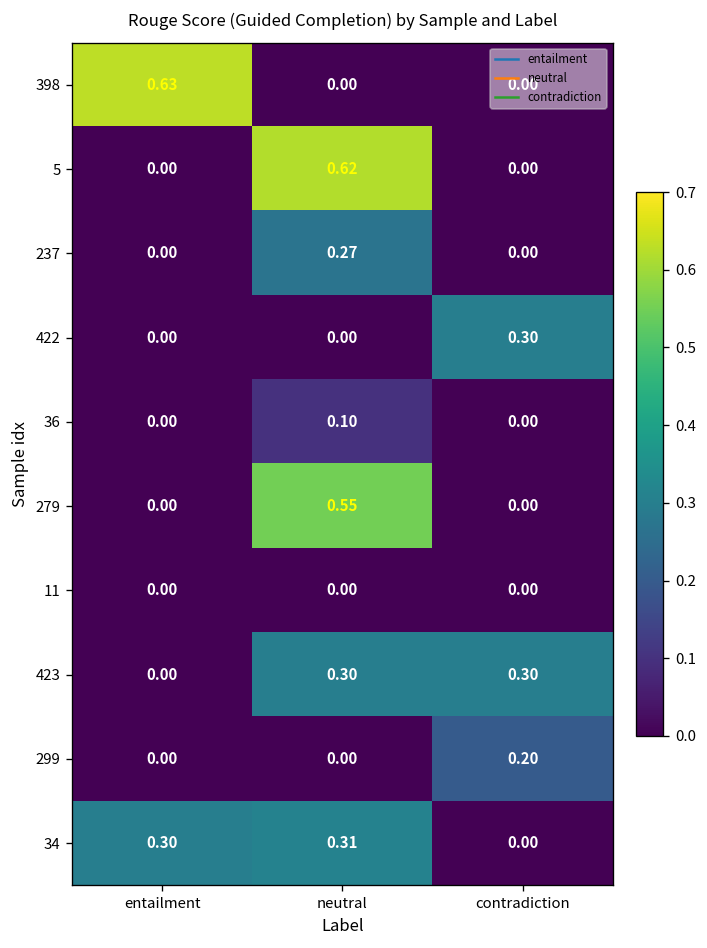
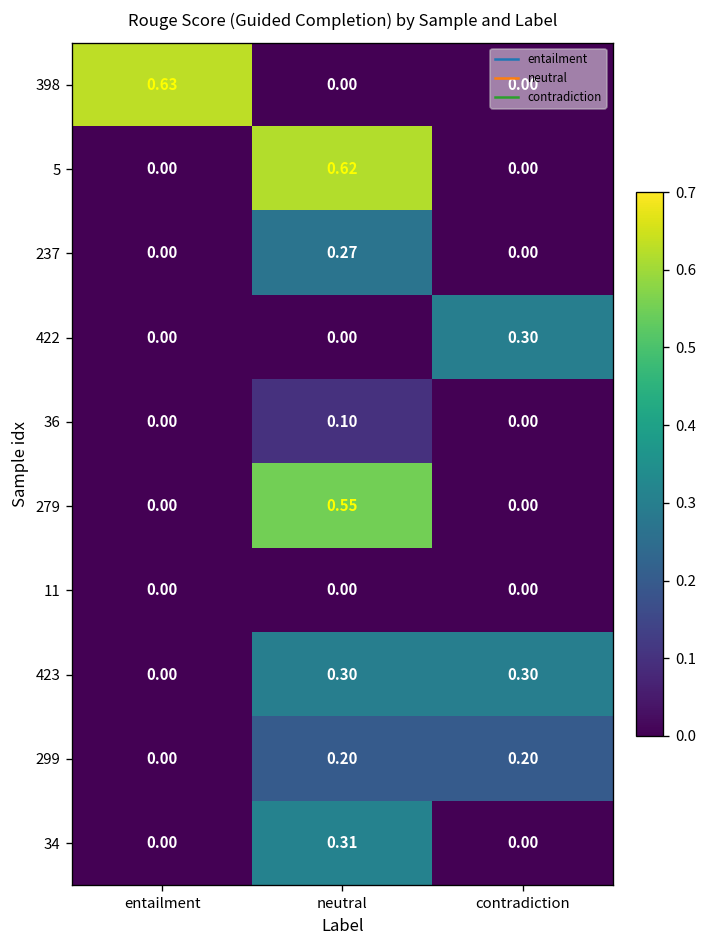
299, neutral: 0.00 -> 0.20
34, entailment: 0.30 -> 0.00
